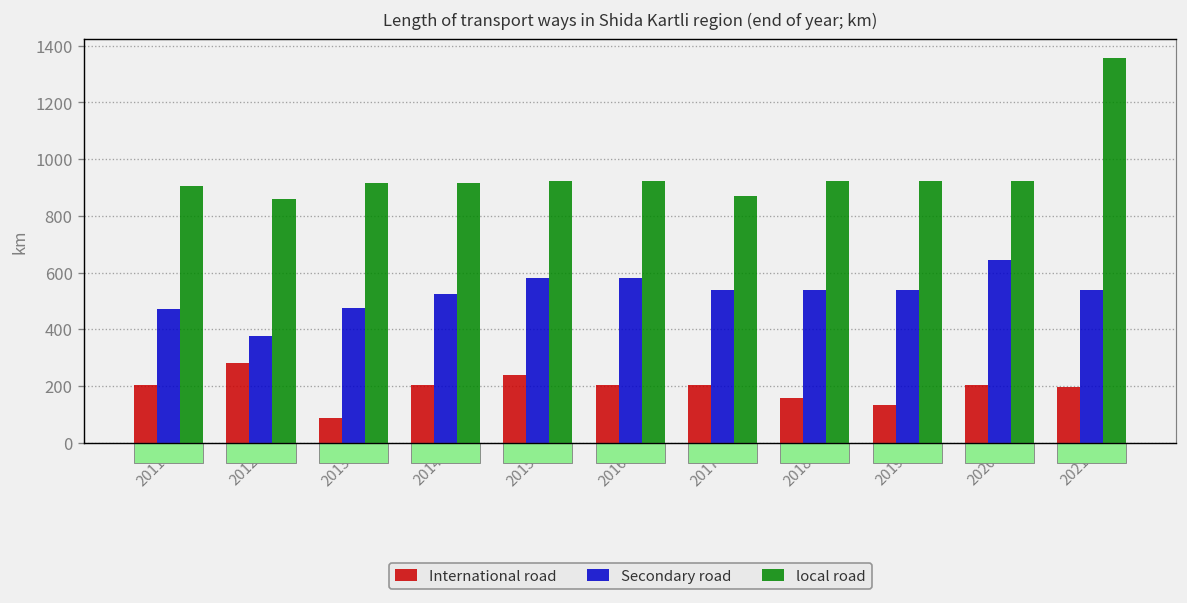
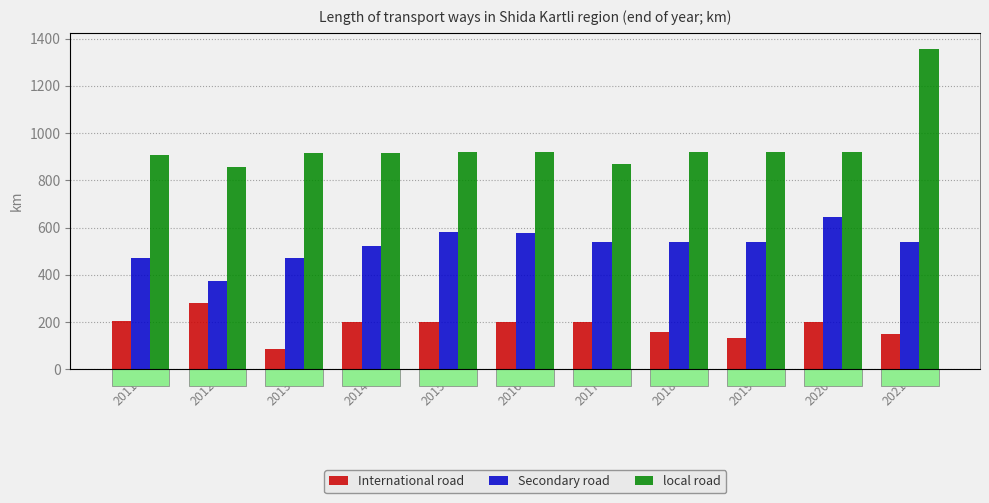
International road, 2015: 240 -> 200
International road, 2021: 200 -> 150
